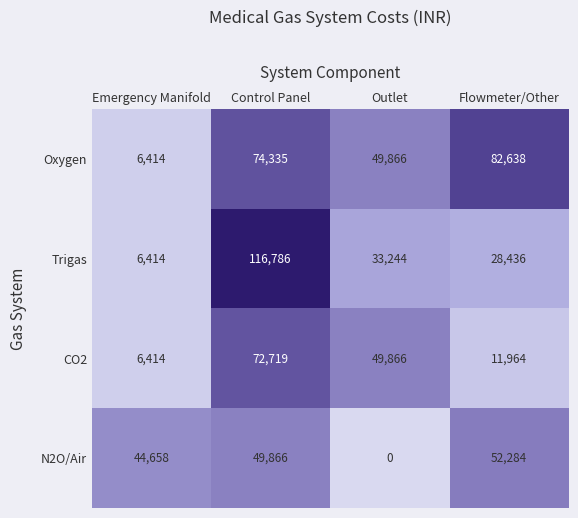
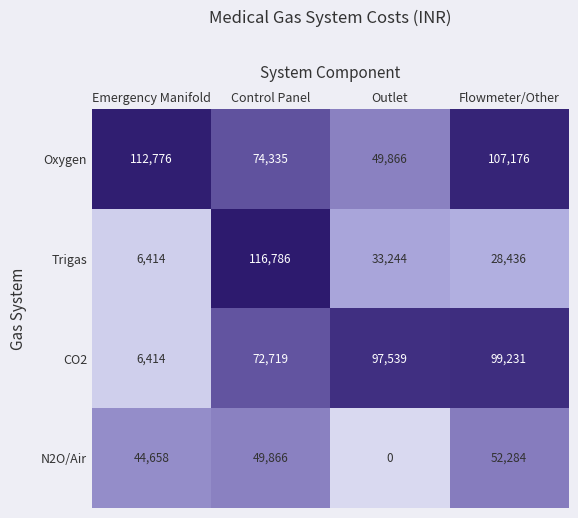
Oxygen, Emergency Manifold: 6,414 -> 112,776
Oxygen, Flowmeter/Other: 82,638 -> 107,176
CO2, Outlet: 49,866 -> 97,539
CO2, Flowmeter/Other: 11,964 -> 99,231
